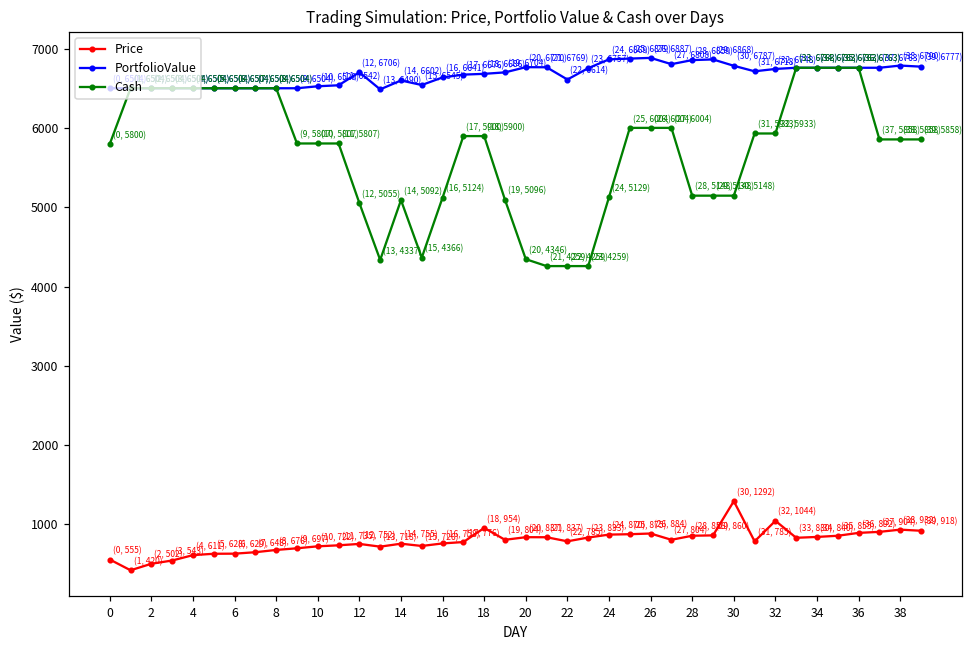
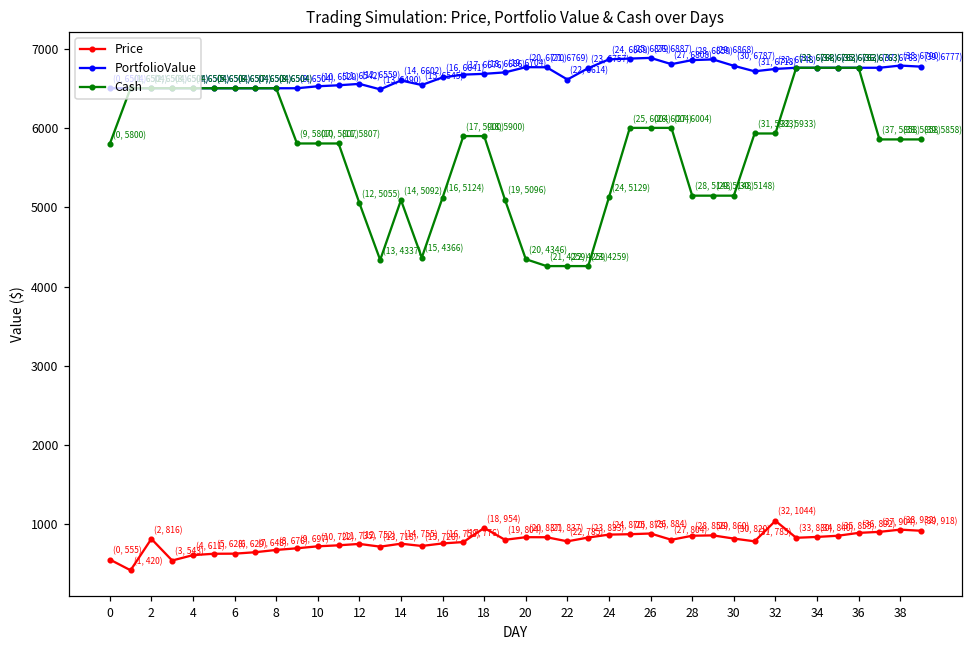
Price, 2: 502 -> 816
PortfolioValue, 12: 6706 -> 6559
Price, 30: 1292 -> 820
